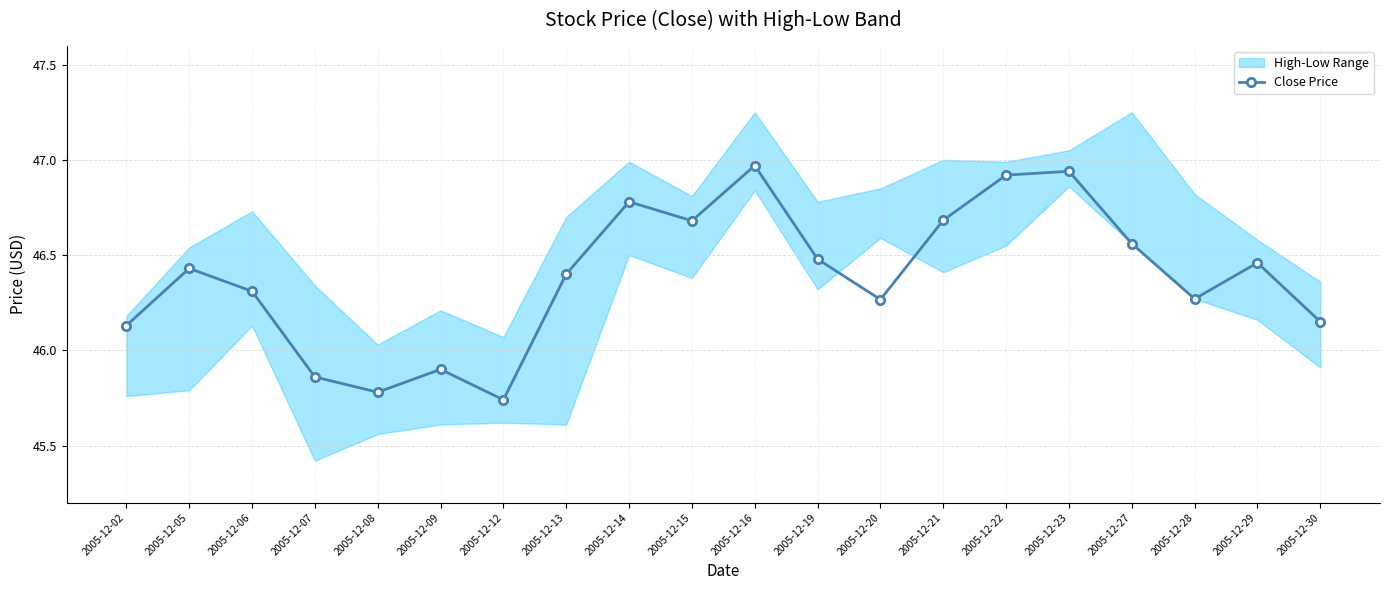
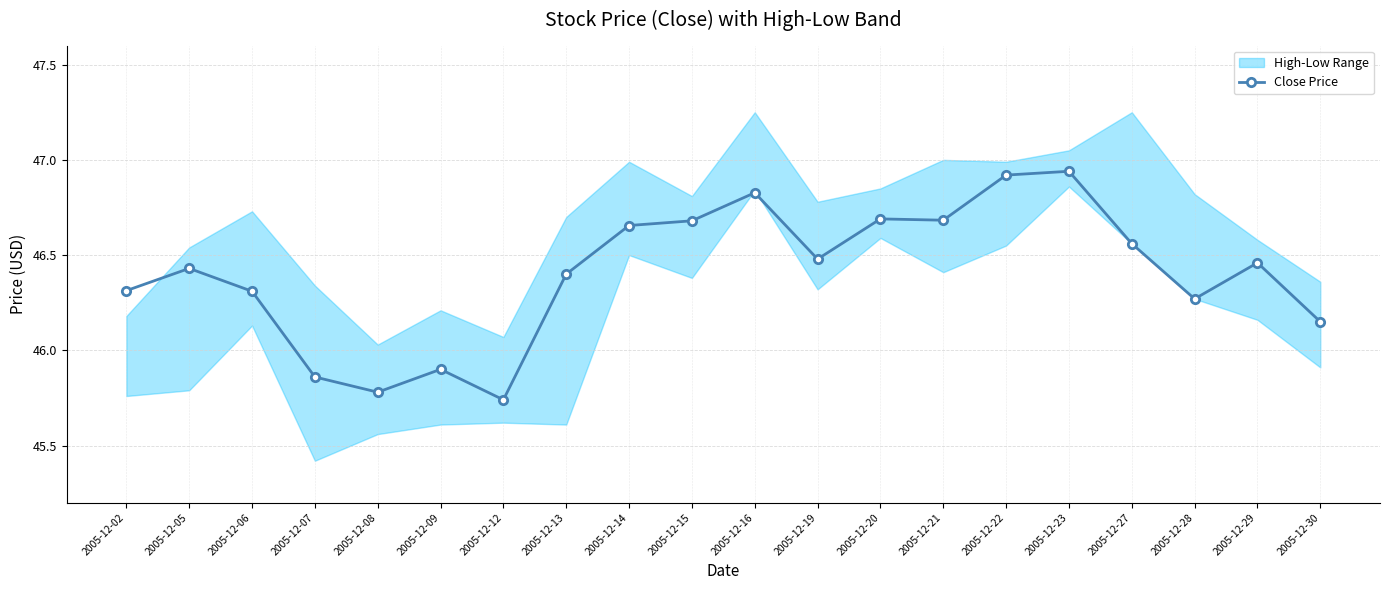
Close Price, 2005-12-02: 46.13 -> 46.31
Close Price, 2005-12-14: 46.78 -> 46.66
Close Price, 2005-12-16: 46.97 -> 46.83
Close Price, 2005-12-20: 46.27 -> 46.69
